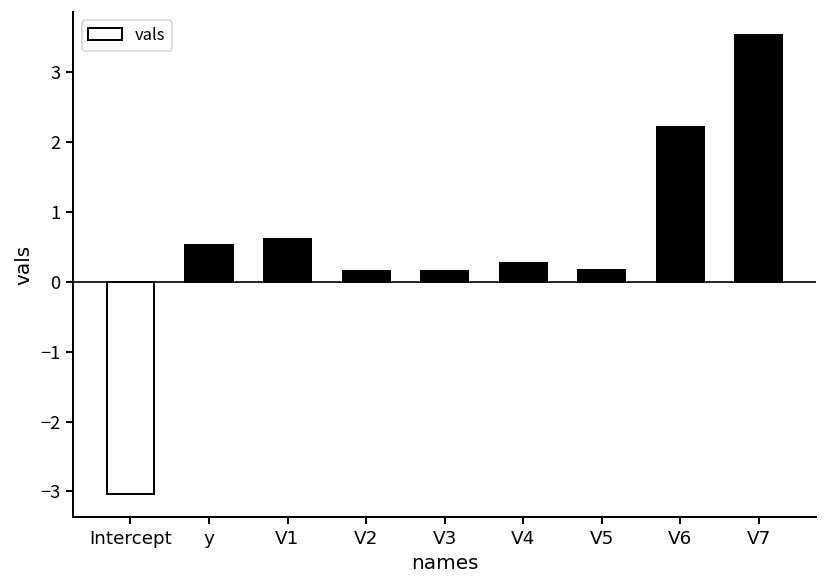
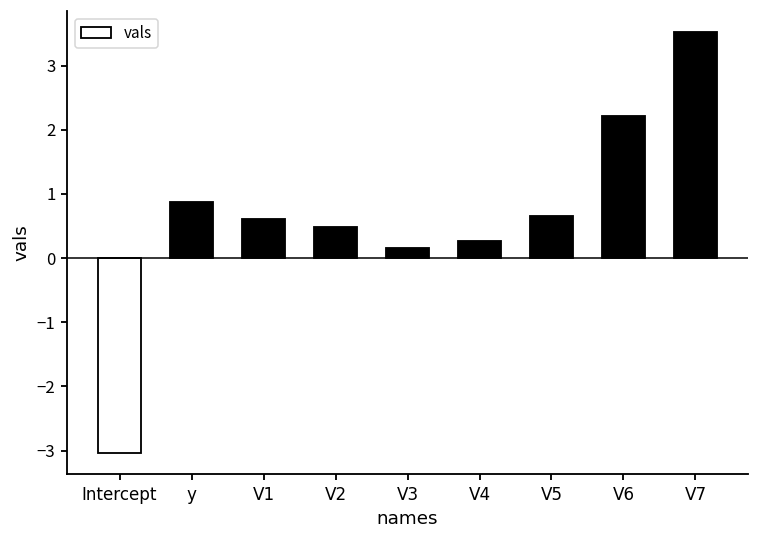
y: 0.5 -> 0.9
V2: 0.2 -> 0.5
V5: 0.2 -> 0.7
